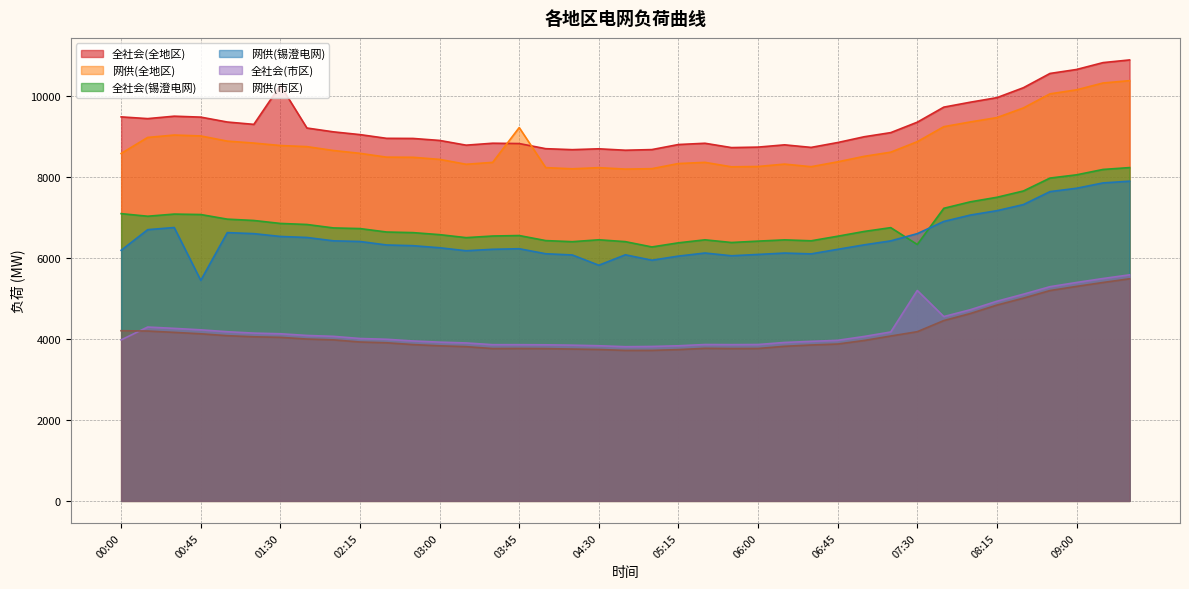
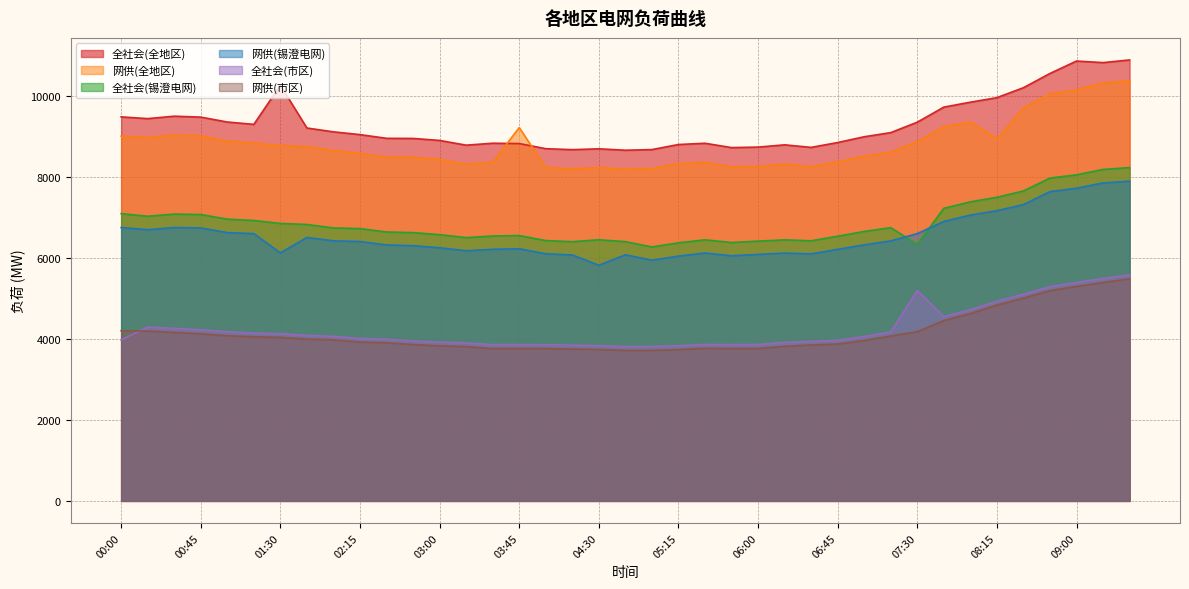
网供(全地区), 00:00: 8600 -> 9000
网供(锡澄电网), 00:00: 6200 -> 6800
网供(锡澄电网), 00:45: 5400 -> 6700
网供(锡澄电网), 01:30: 6500 -> 6100
网供(全地区), 08:15: 9500 -> 8900
全社会(全地区), 09:00: 10700 -> 10900
